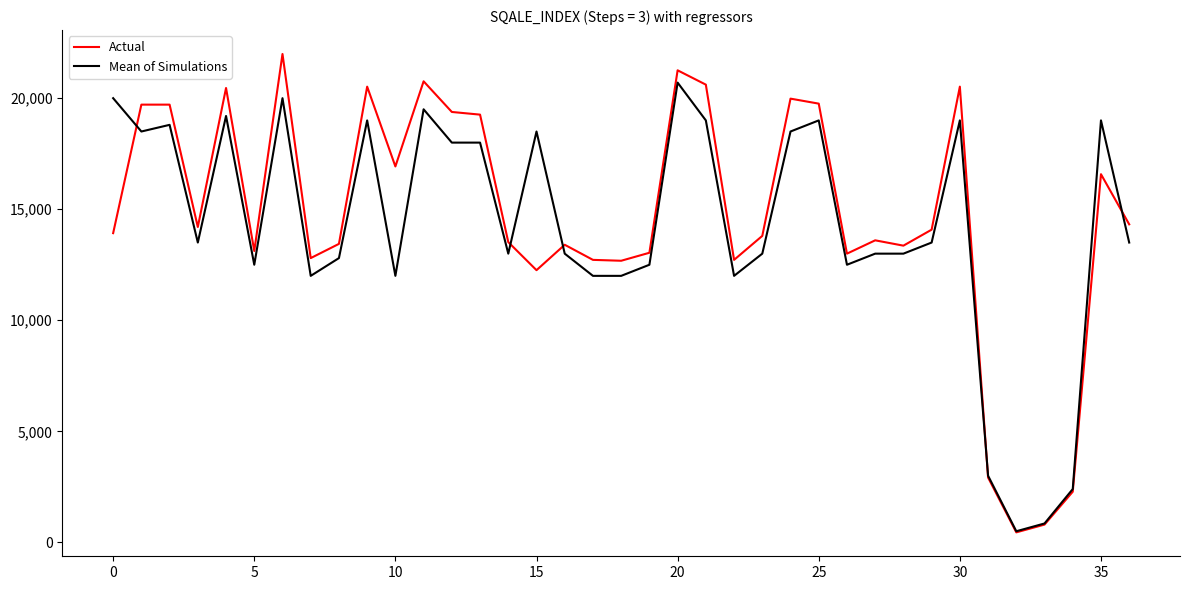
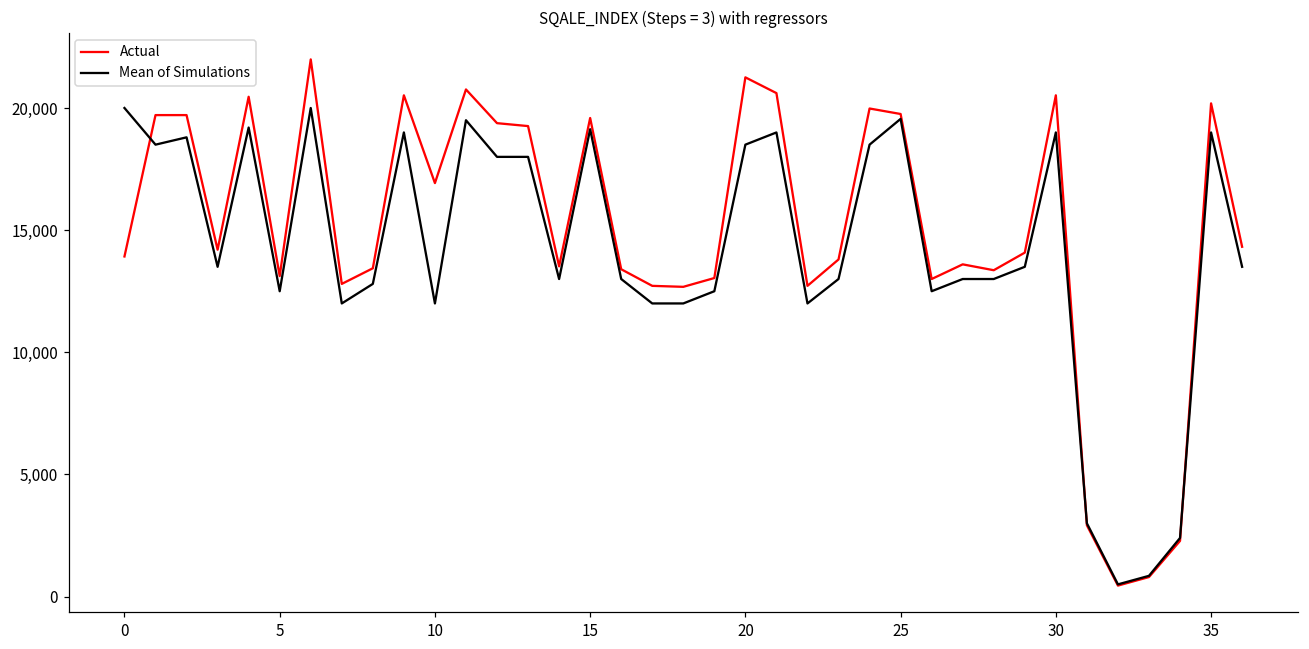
Actual, 15: 12,300 -> 19,600
Mean of Simulations, 15: 18,500 -> 19,100
Mean of Simulations, 20: 20,700 -> 18,500
Mean of Simulations, 25: 19,000 -> 19,600
Actual, 35: 16,600 -> 20,200
